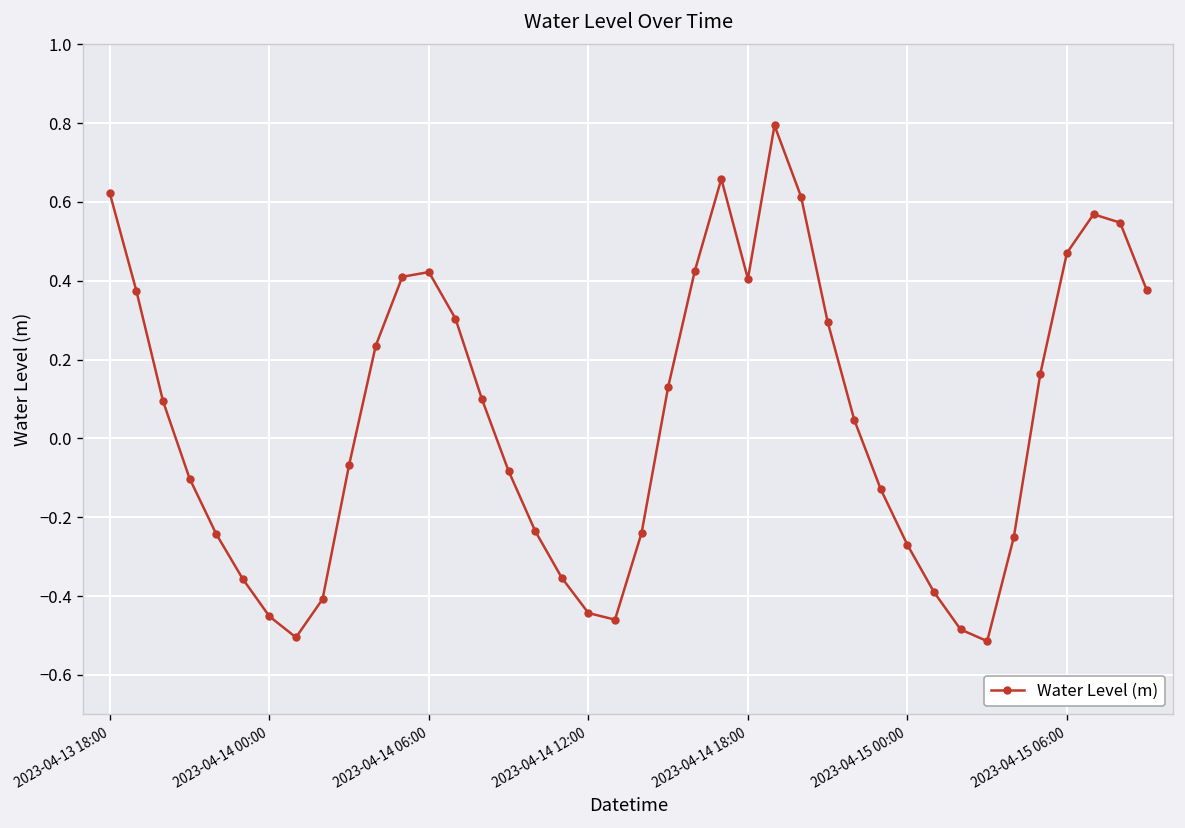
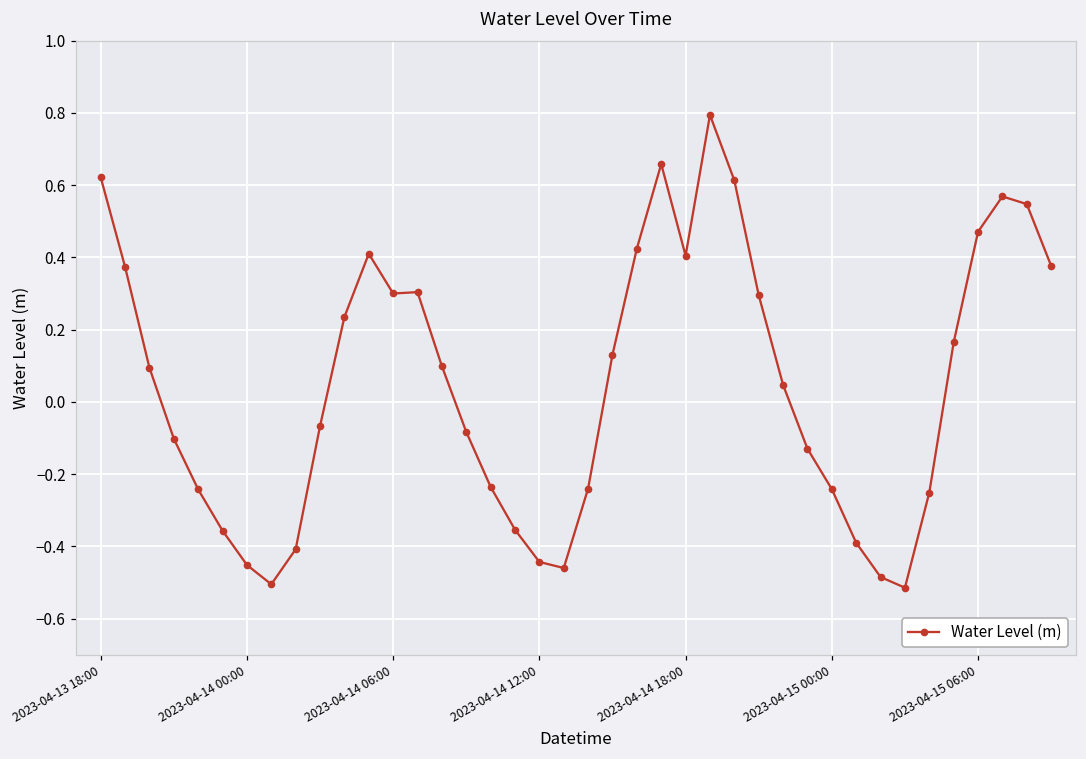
2023-04-14 06:00: 0.42 -> 0.30
2023-04-15 00:00: -0.27 -> -0.24
